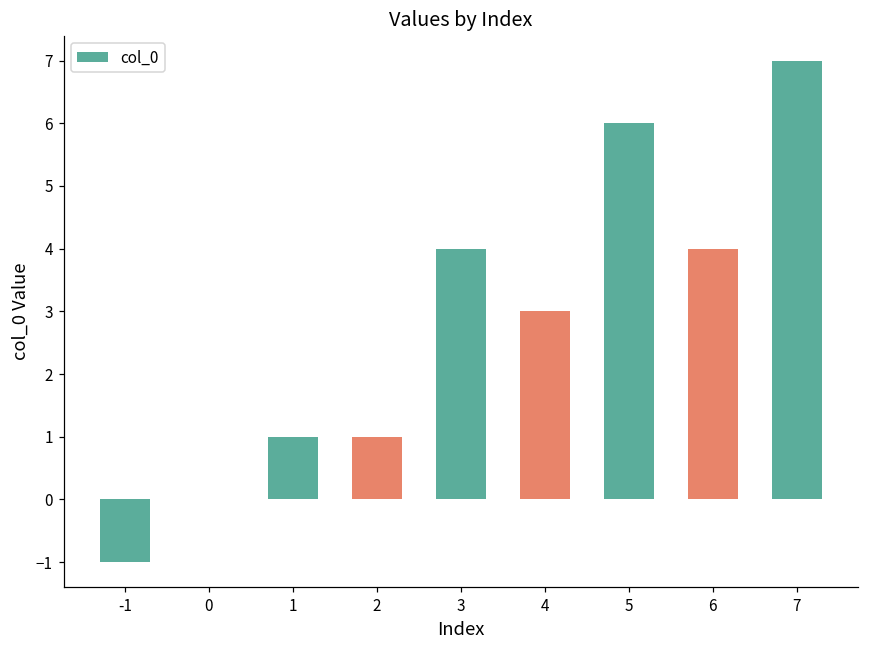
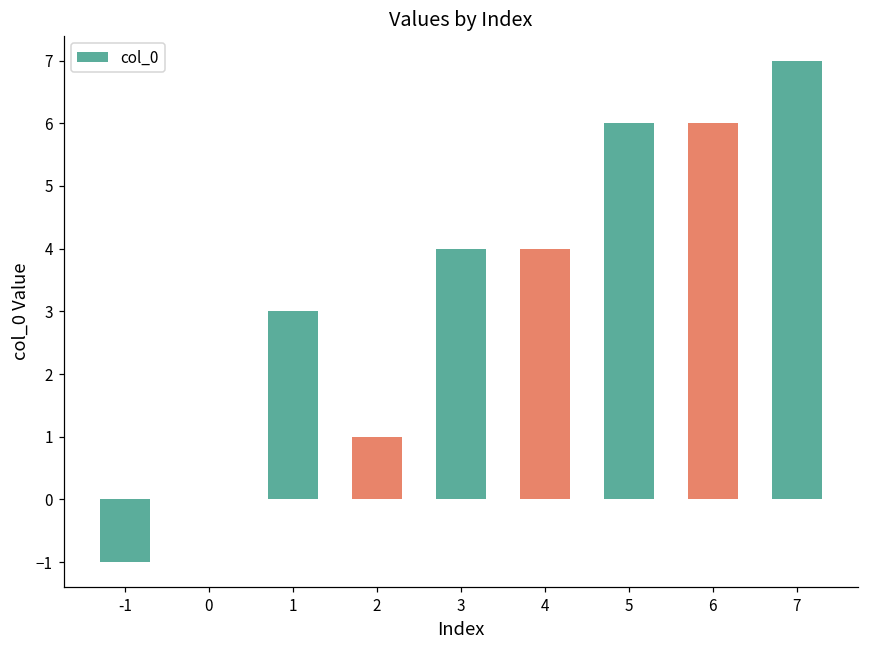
1: 1 -> 3
4: 3 -> 4
6: 4 -> 6
